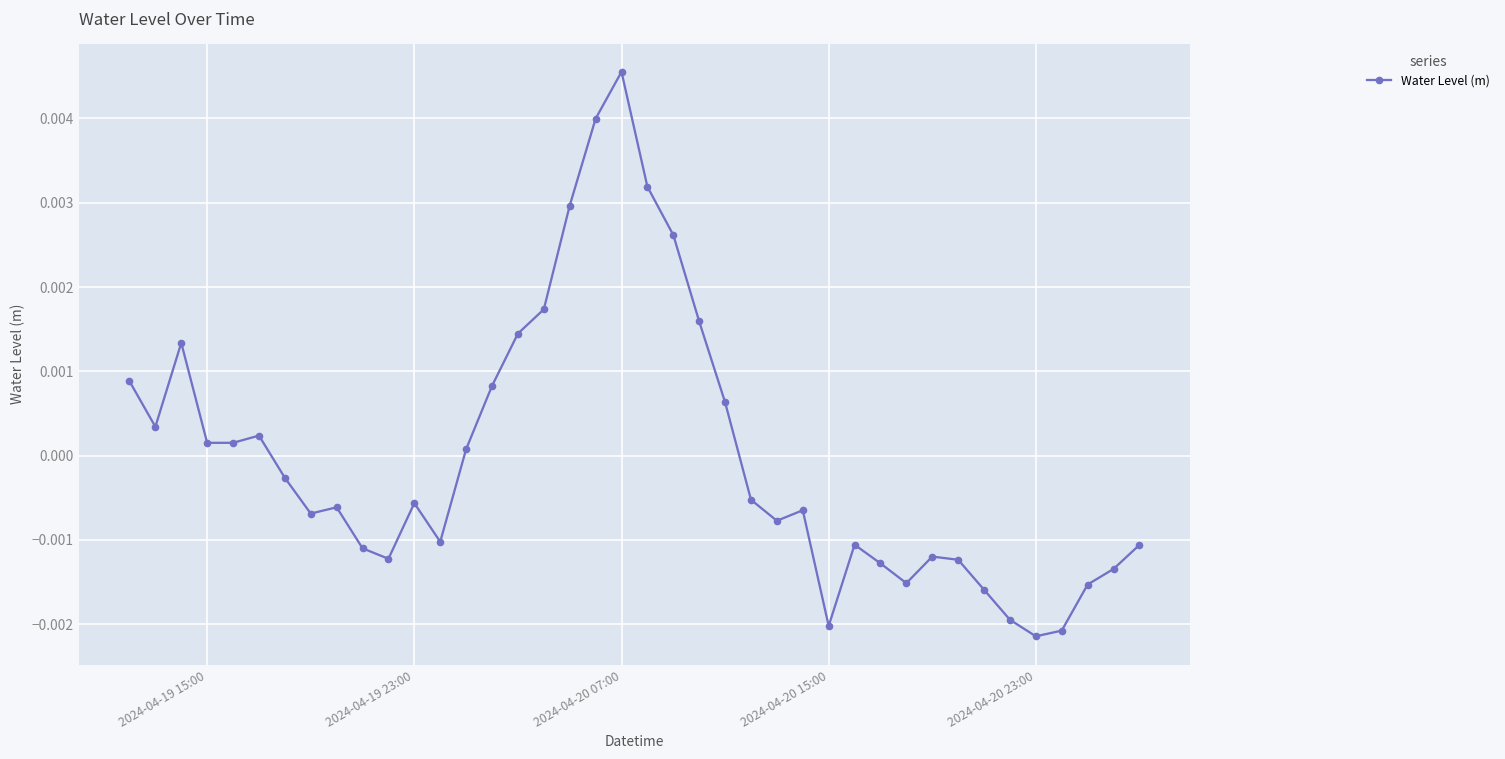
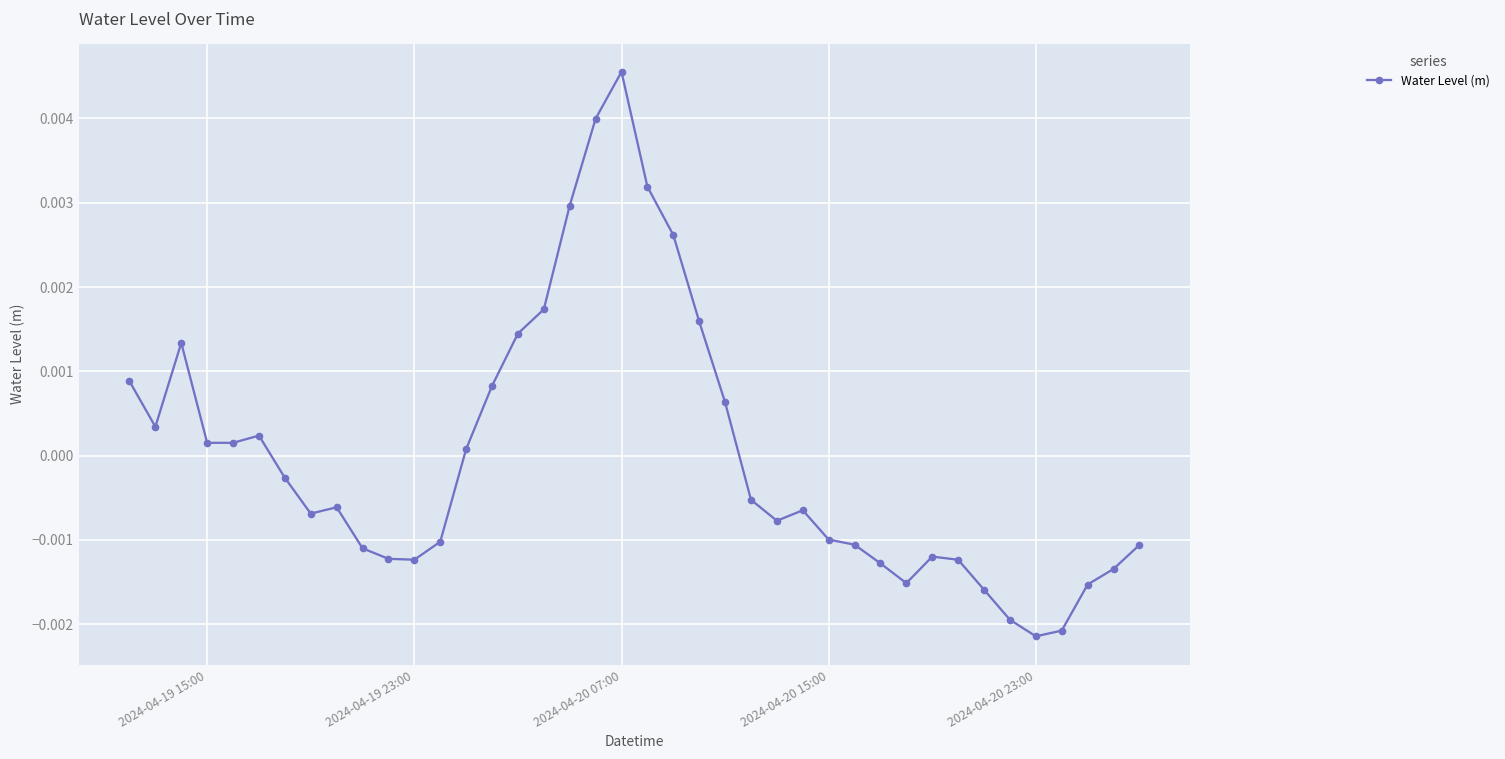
2024-04-19 23:00: -0.0006 -> -0.0012
2024-04-20 15:00: -0.0020 -> -0.0010
